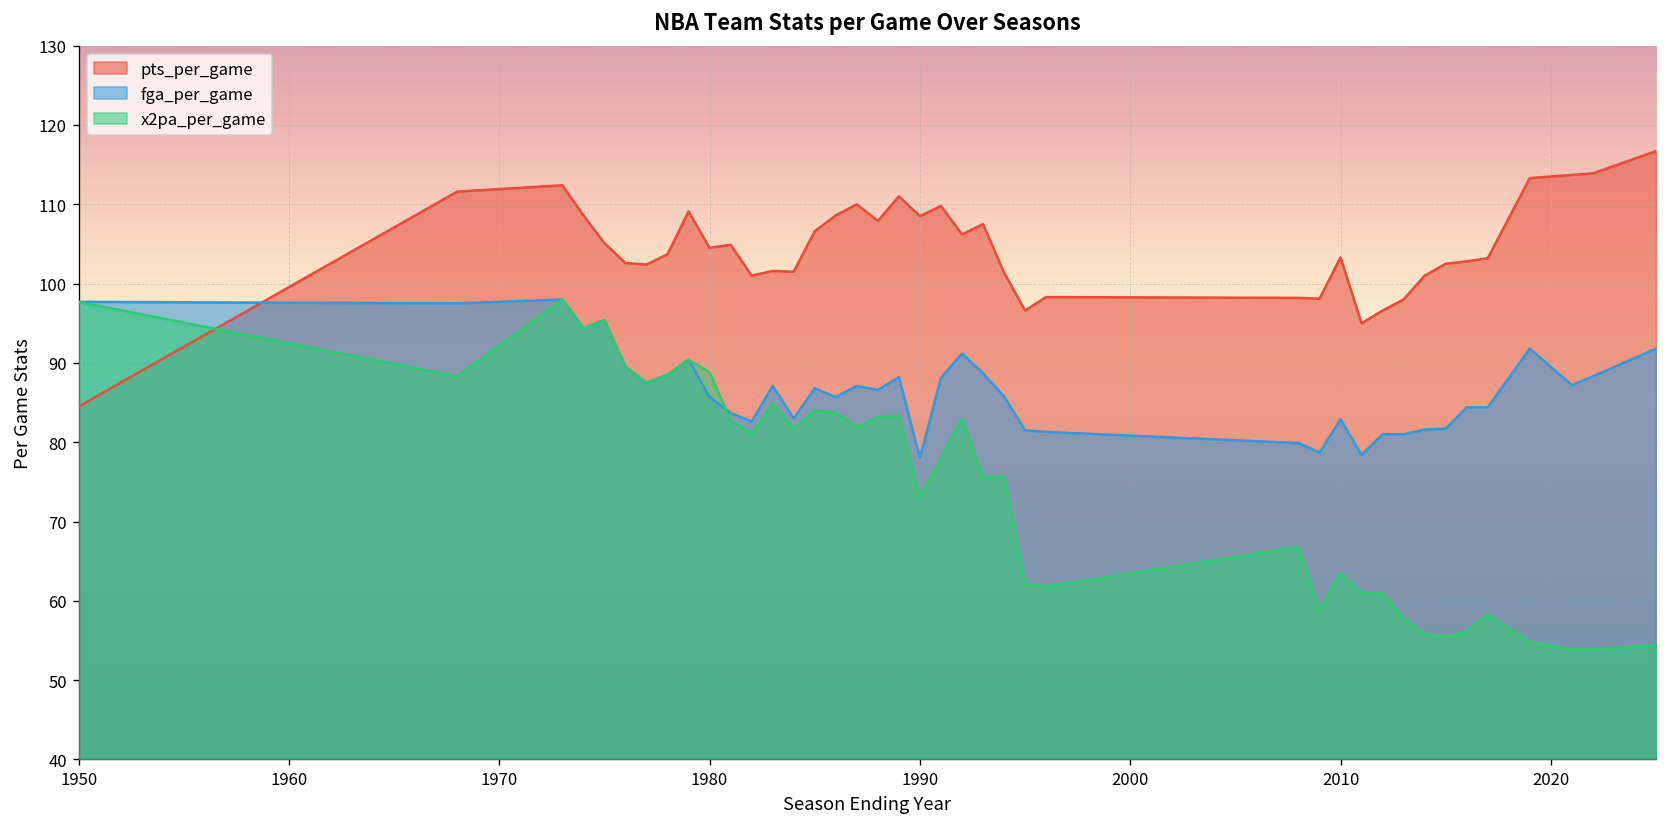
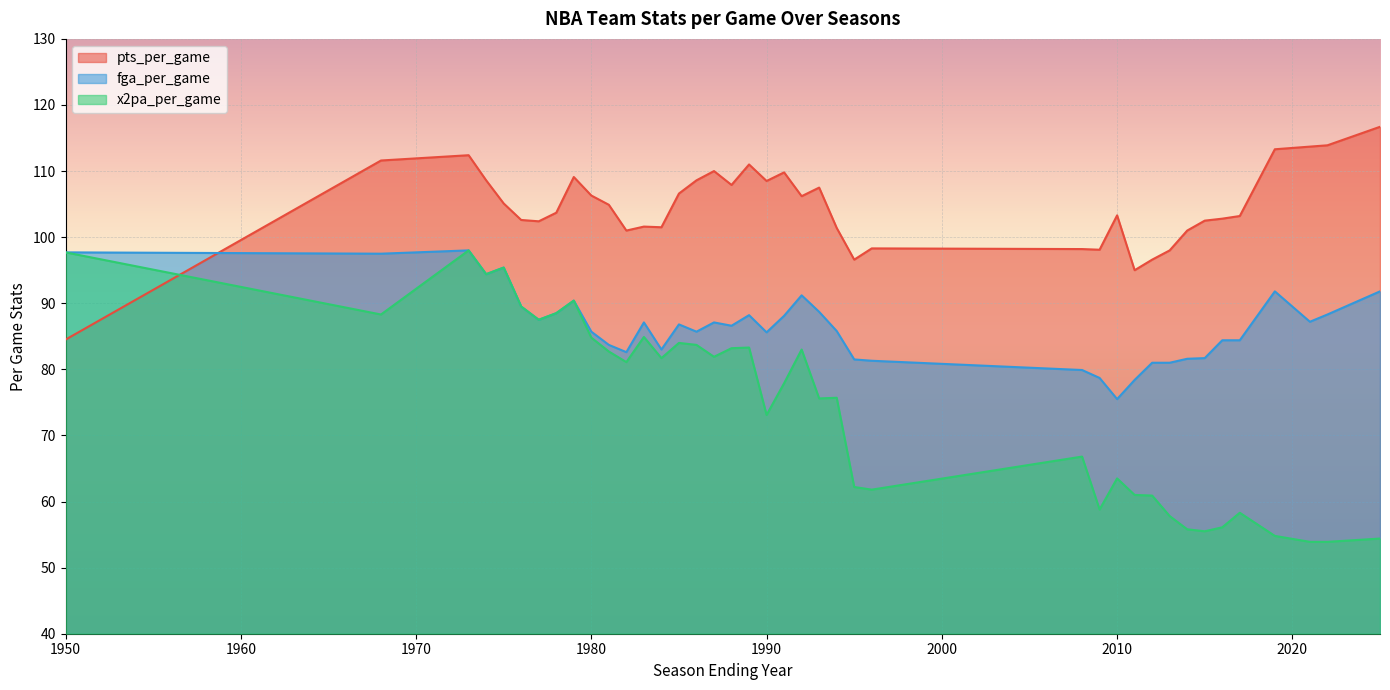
pts_per_game, 1980: 105 -> 106
x2pa_per_game, 1980: 89 -> 85
fga_per_game, 1990: 78 -> 86
fga_per_game, 2010: 83 -> 76
